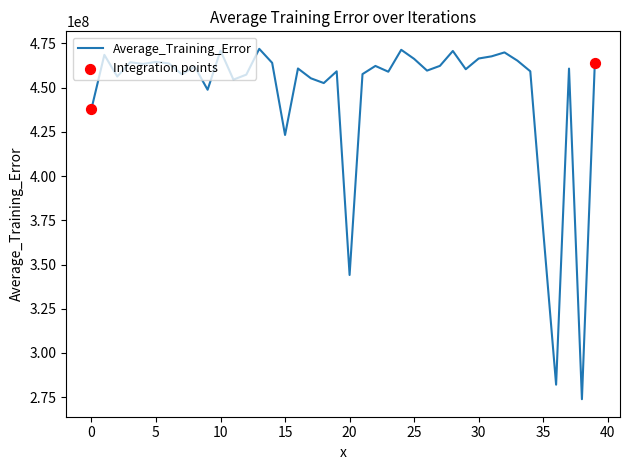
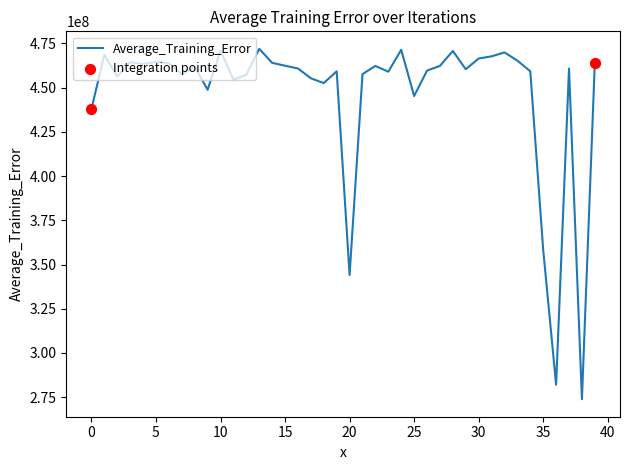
Average_Training_Error, 15: 423000000 -> 462000000
Average_Training_Error, 25: 466000000 -> 445000000
Average_Training_Error, 35: 369000000 -> 358000000
